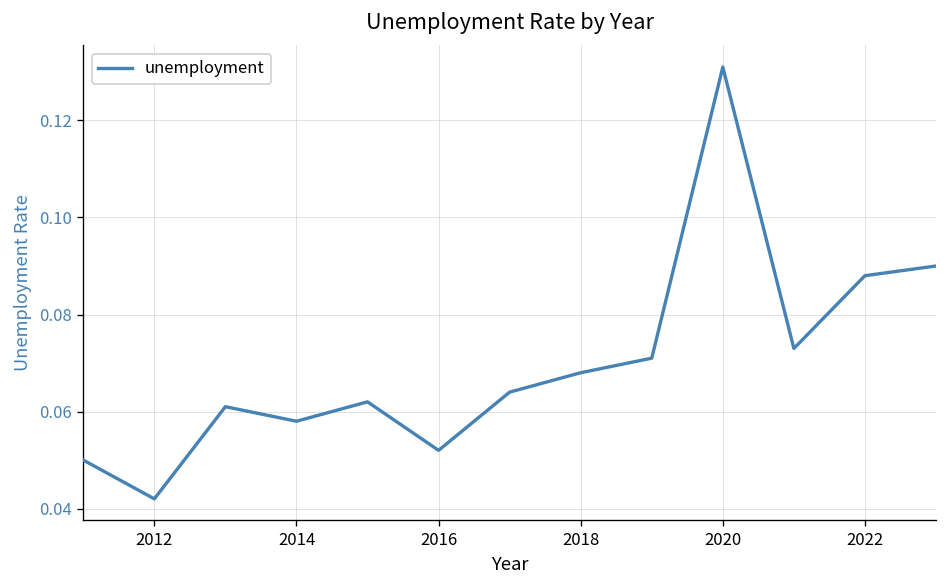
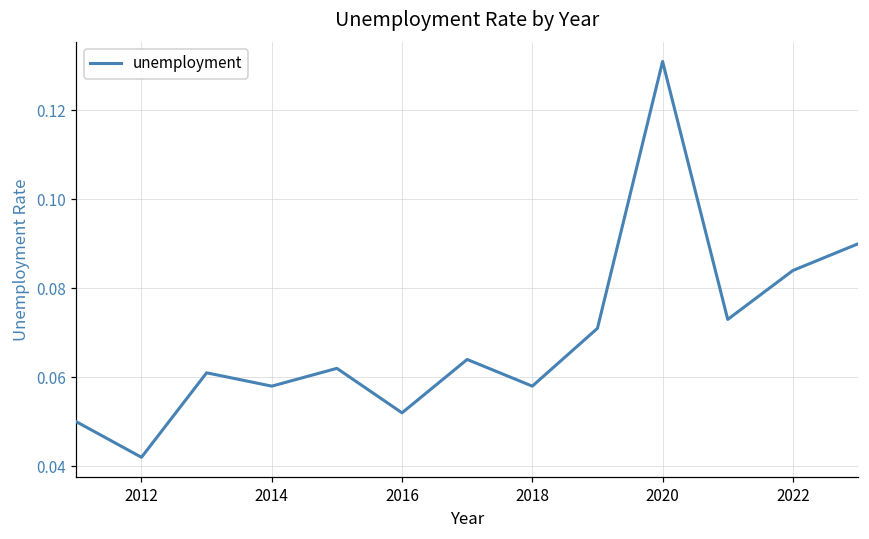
2018: 0.068 -> 0.058
2022: 0.088 -> 0.084
